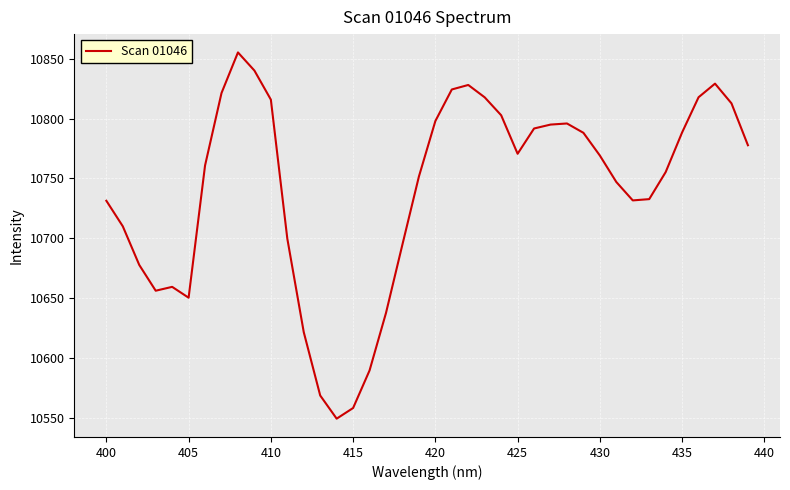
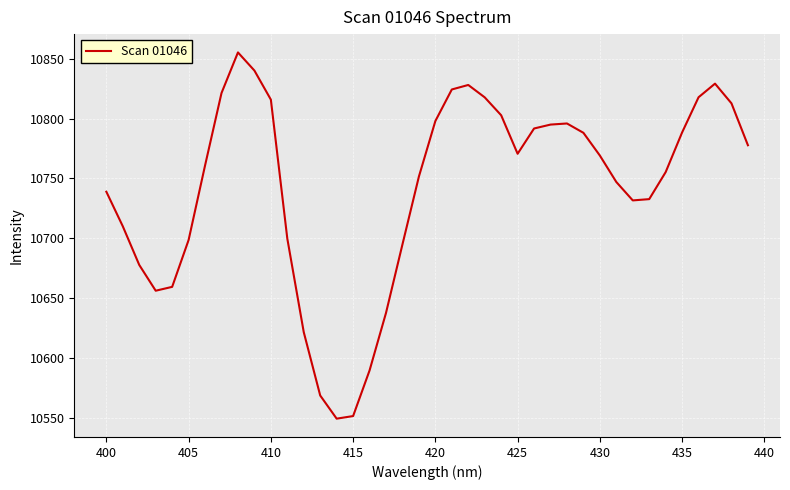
400: 10731 -> 10739
405: 10650 -> 10699
415: 10558 -> 10551
